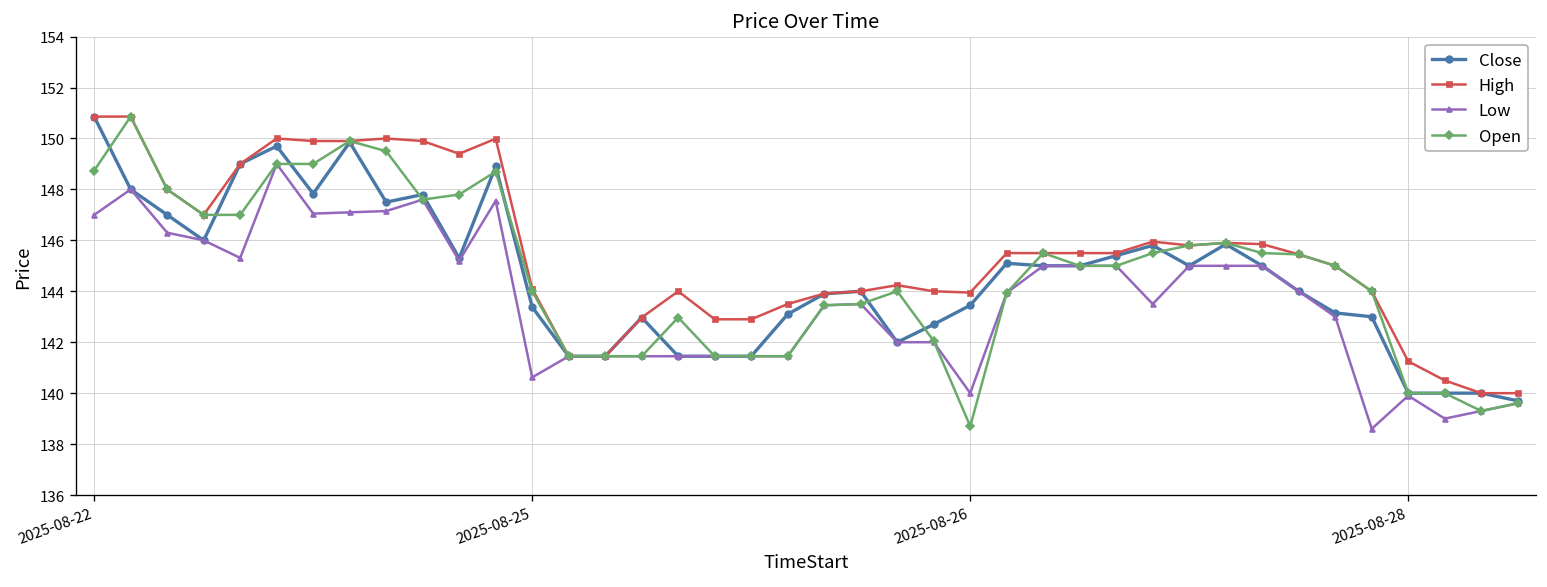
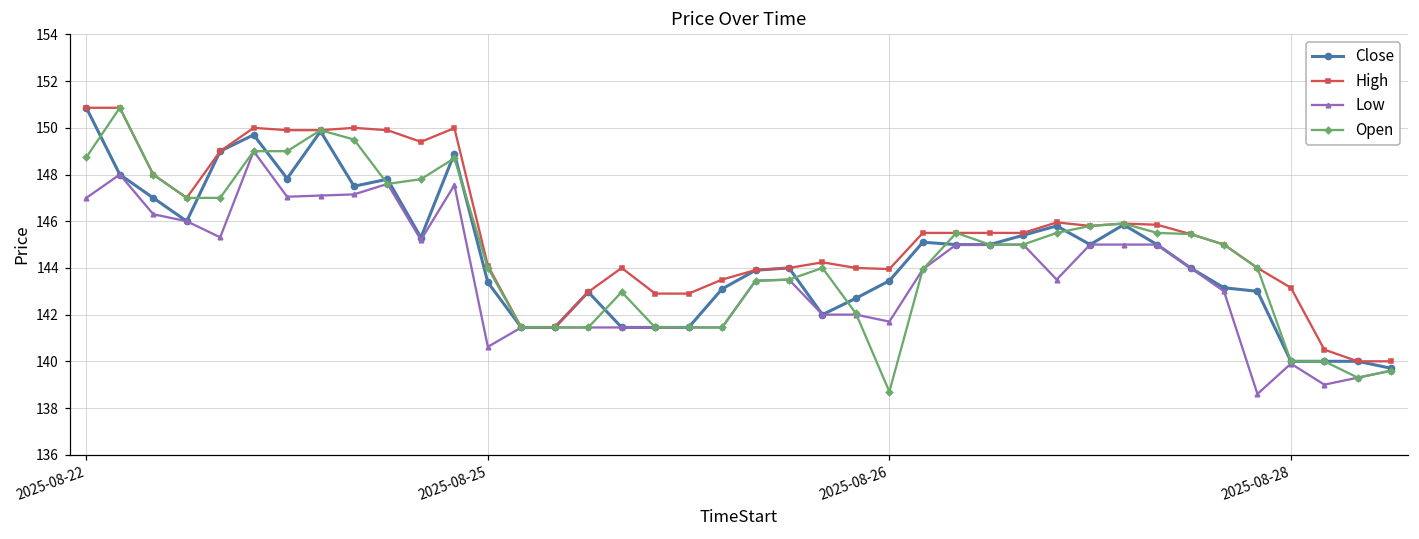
Low, 2025-08-26: 140.0 -> 141.7
High, 2025-08-28: 141.3 -> 143.2
